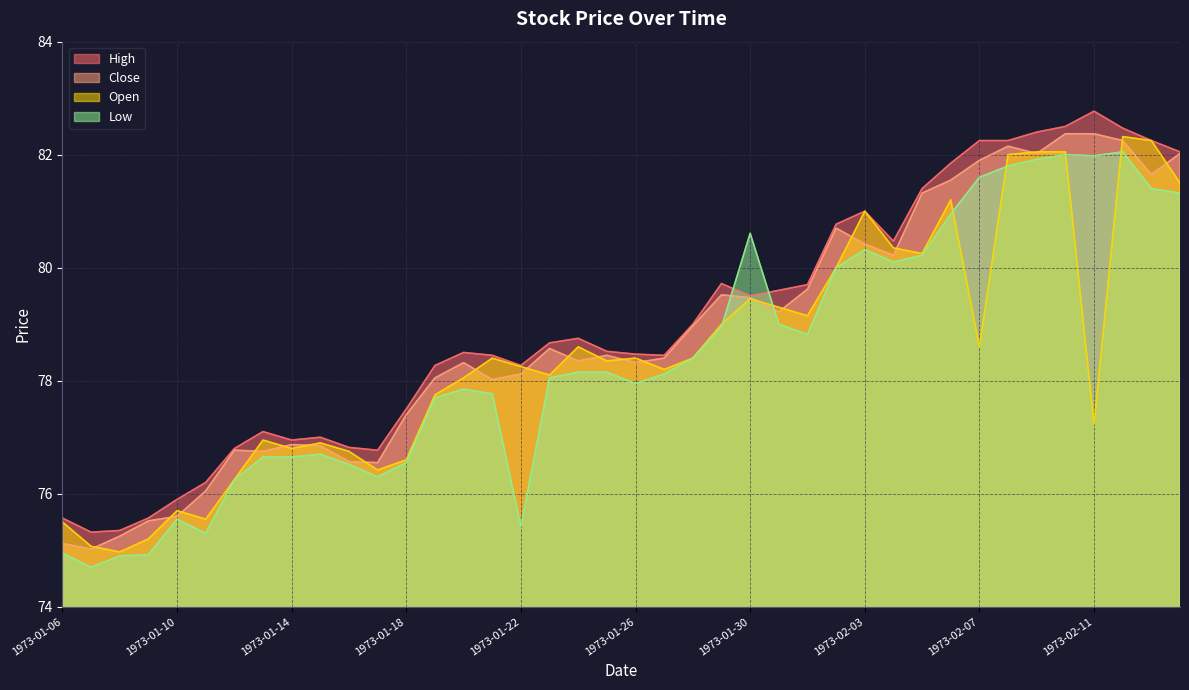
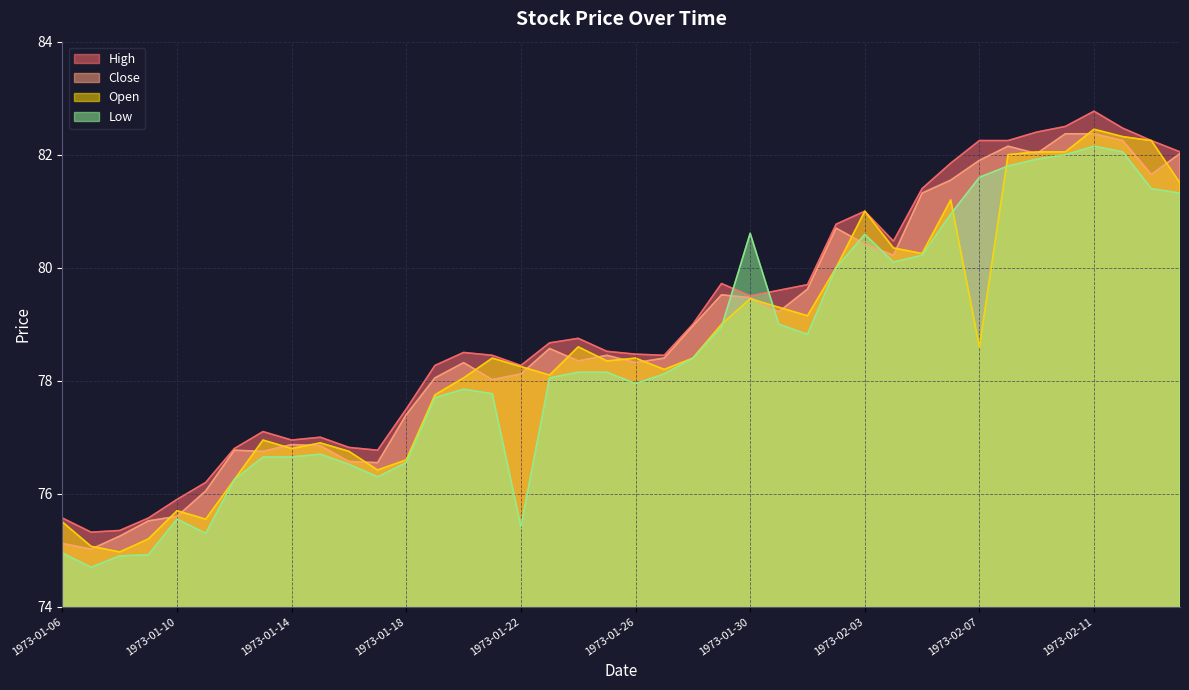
Low, 1973-02-03: 80.3 -> 80.6
Open, 1973-02-11: 77.2 -> 82.5
Low, 1973-02-11: 82.0 -> 82.2
